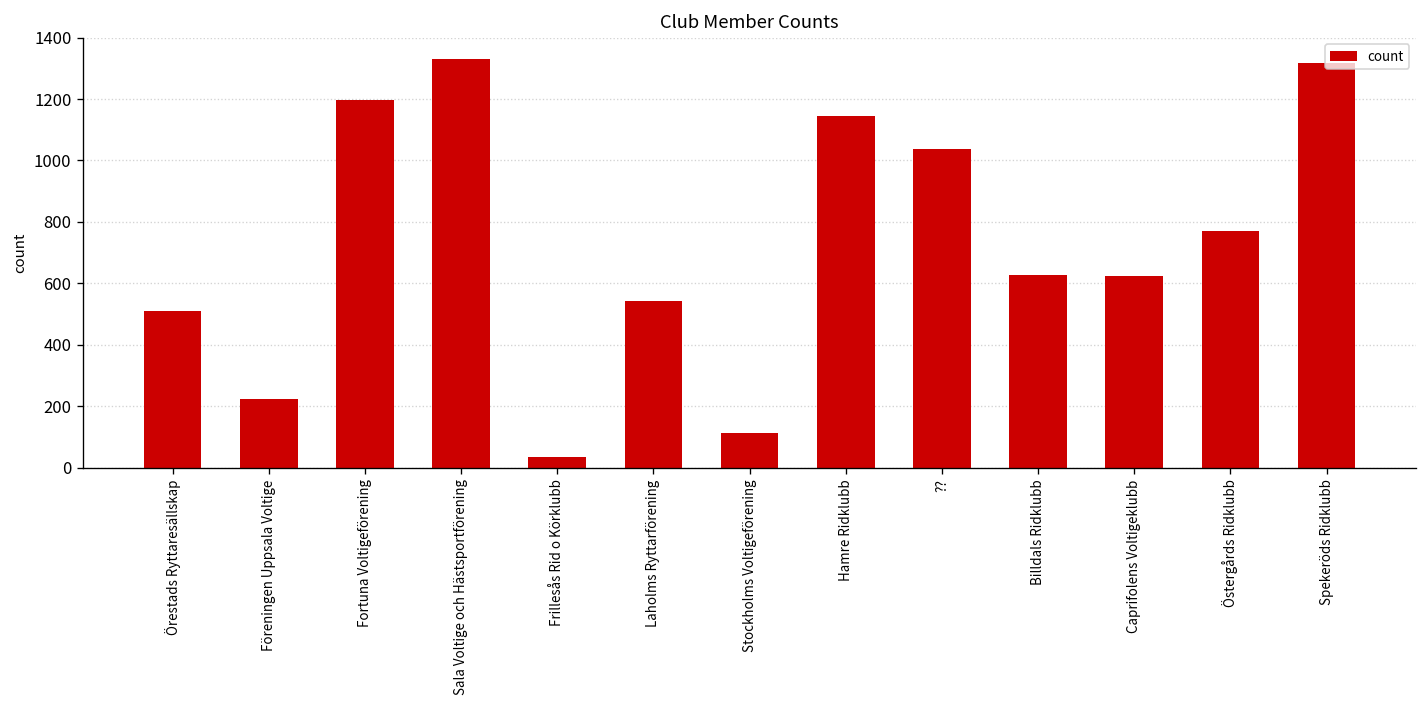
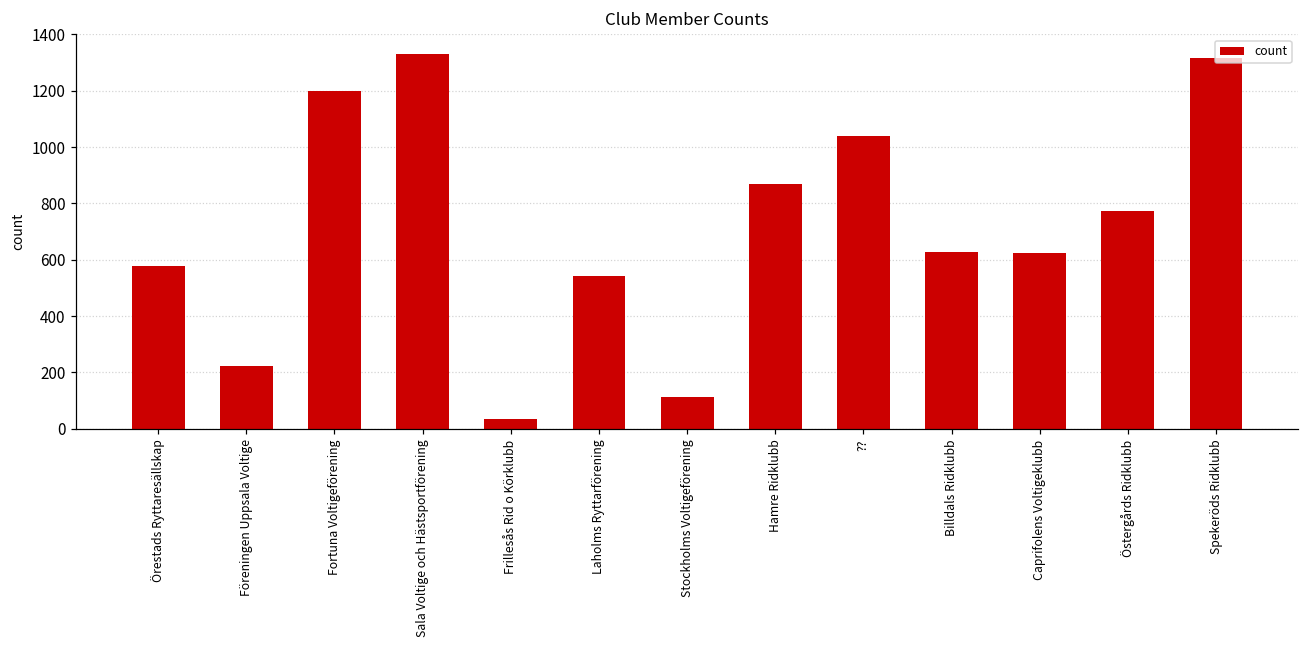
Örestads Ryttaresällskap: 510 -> 580
Hamre Ridklubb: 1150 -> 870
